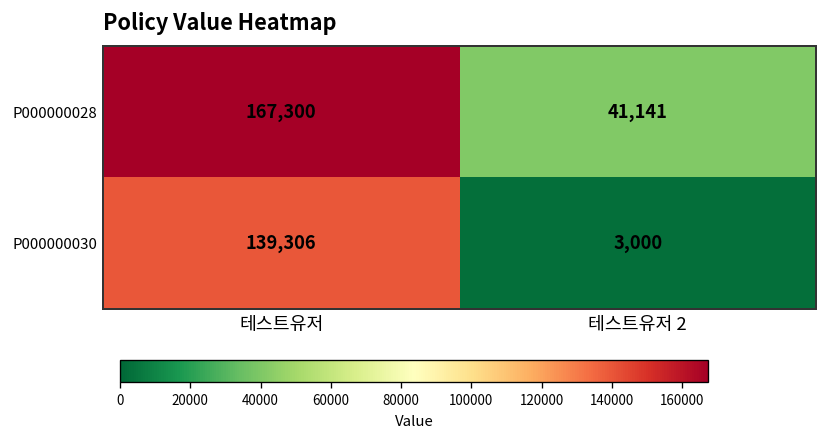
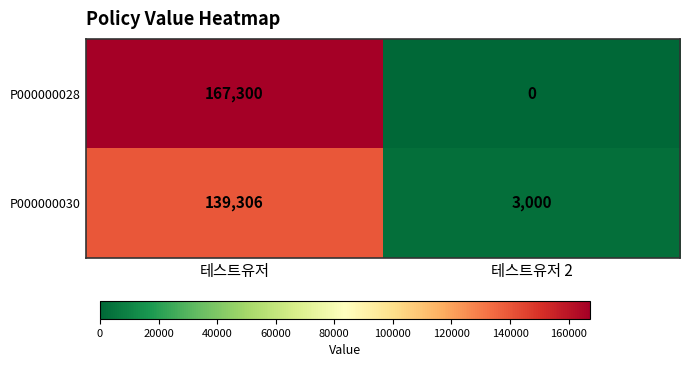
P000000028, 테스트유저 2: 41,141 -> 0
